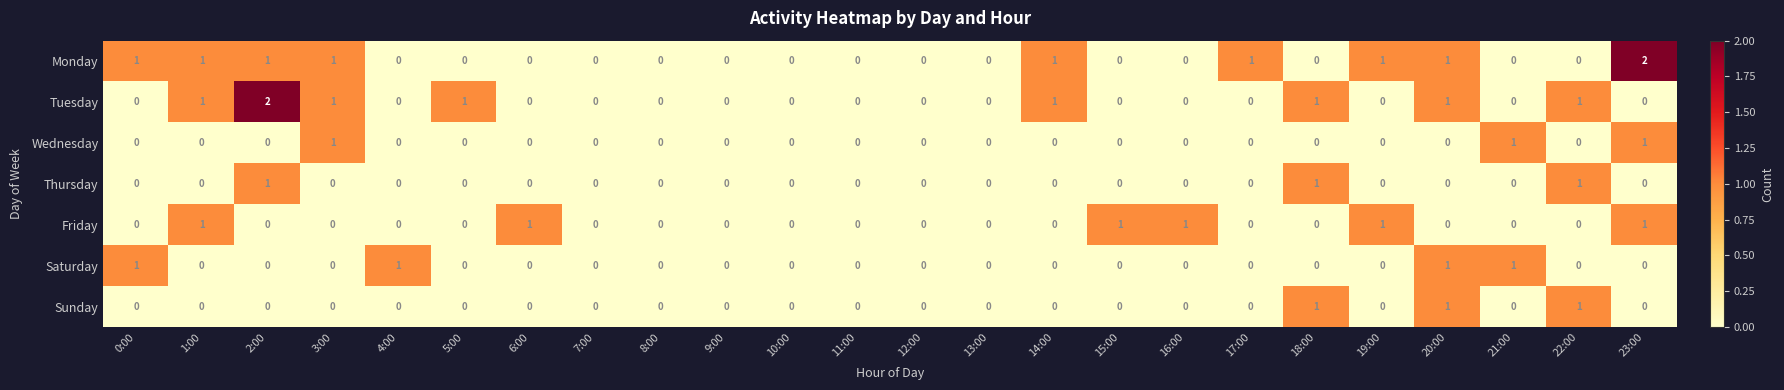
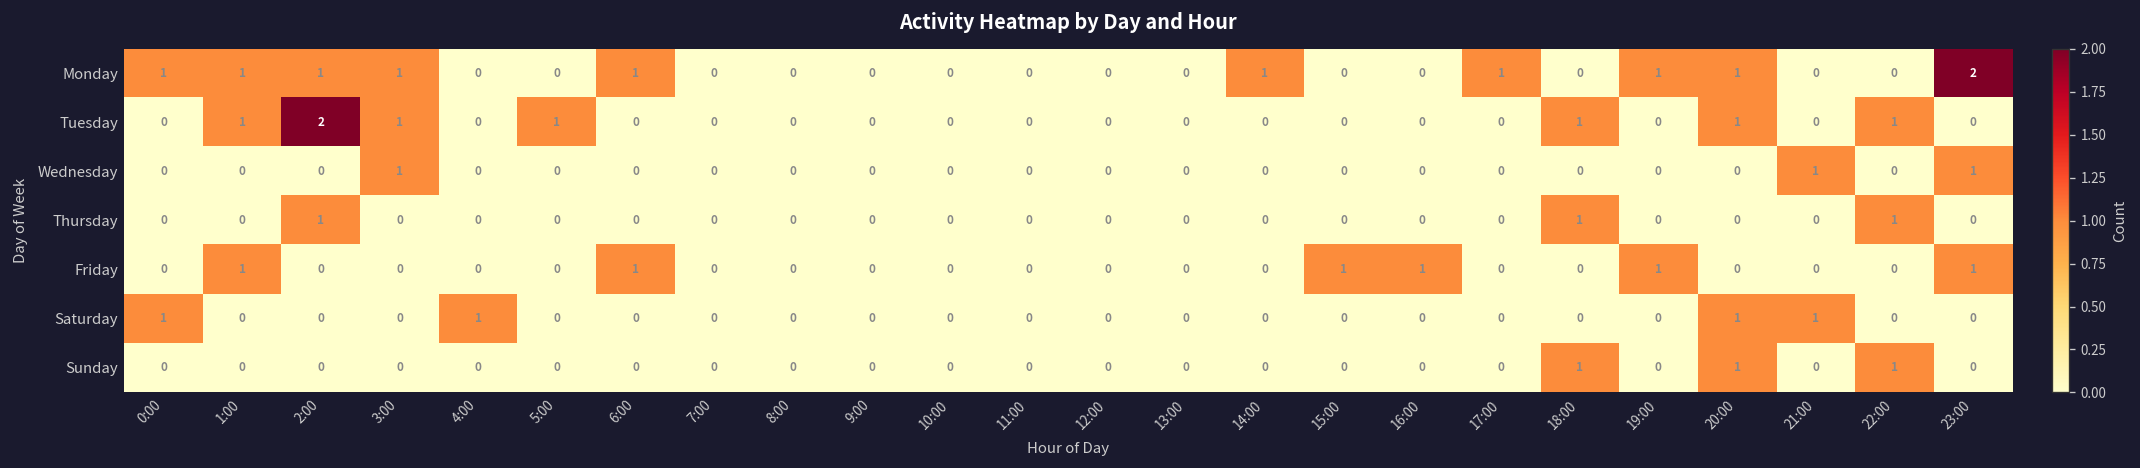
Monday, 6:00: 0 -> 1
Tuesday, 14:00: 1 -> 0
